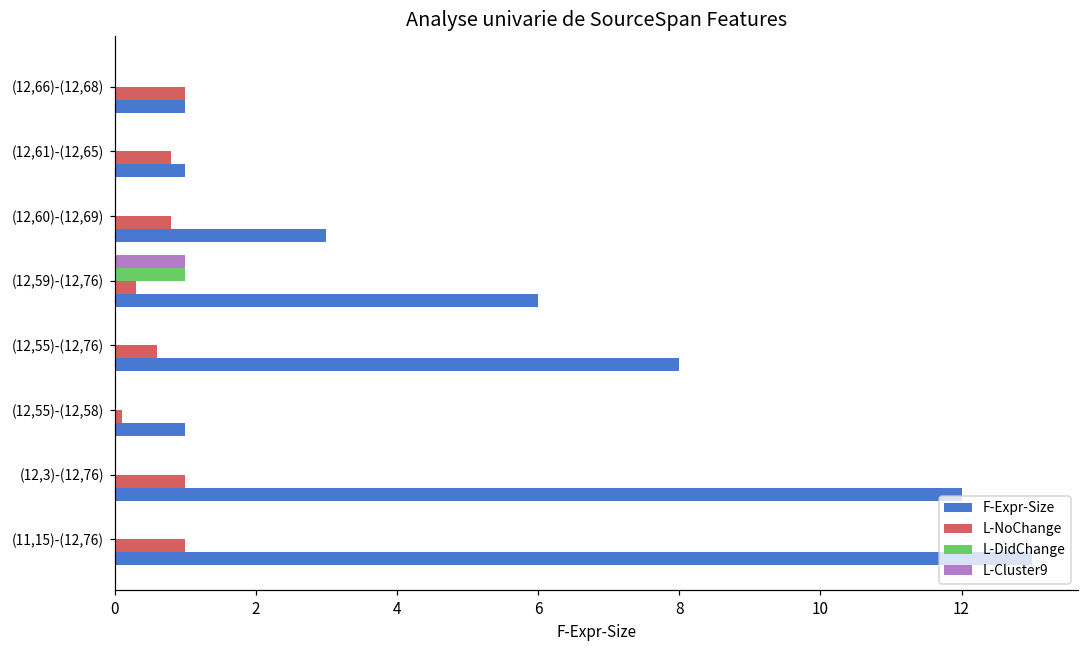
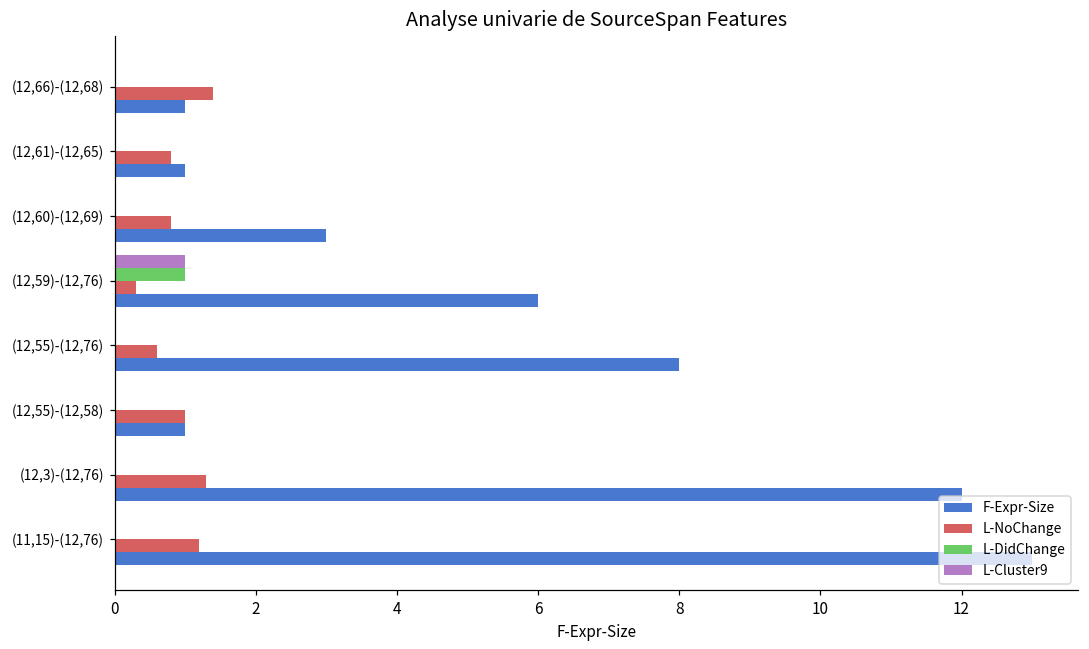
L-NoChange, (12,66)-(12,68): 1.0 -> 1.4
L-NoChange, (12,55)-(12,58): 0.1 -> 1.0
L-NoChange, (12,3)-(12,76): 1.0 -> 1.3
L-NoChange, (11,15)-(12,76): 1.0 -> 1.2
